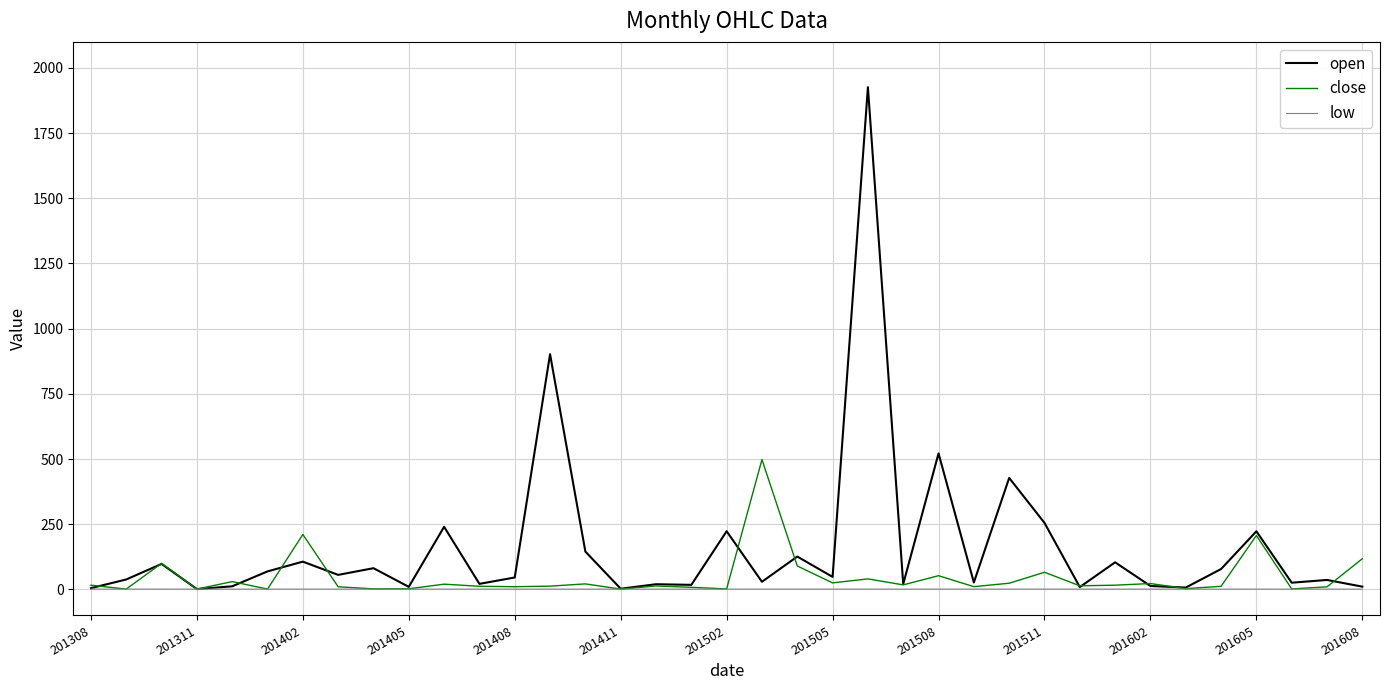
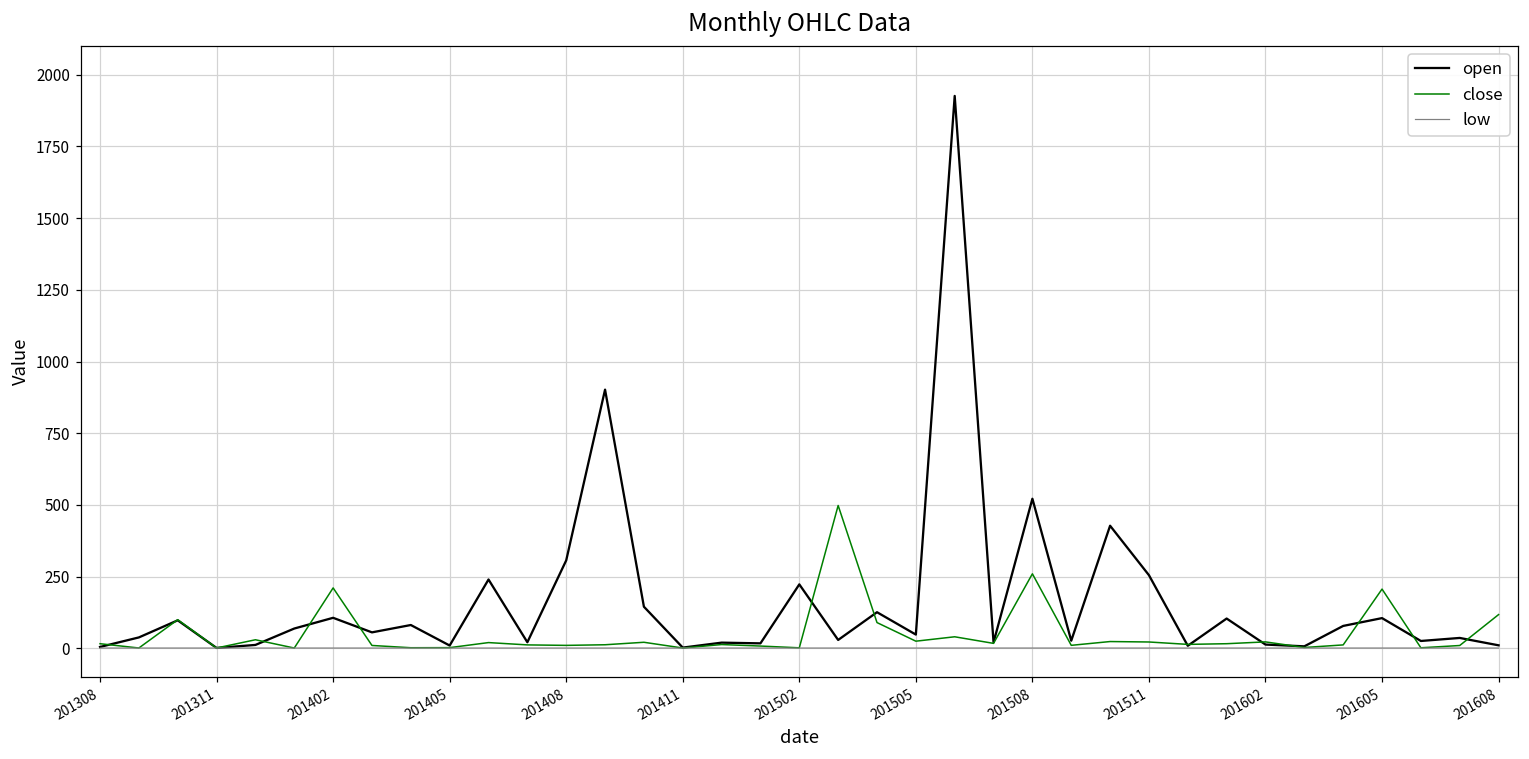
open, 201408: 50 -> 310
close, 201508: 50 -> 260
close, 201511: 70 -> 20
open, 201605: 220 -> 110
